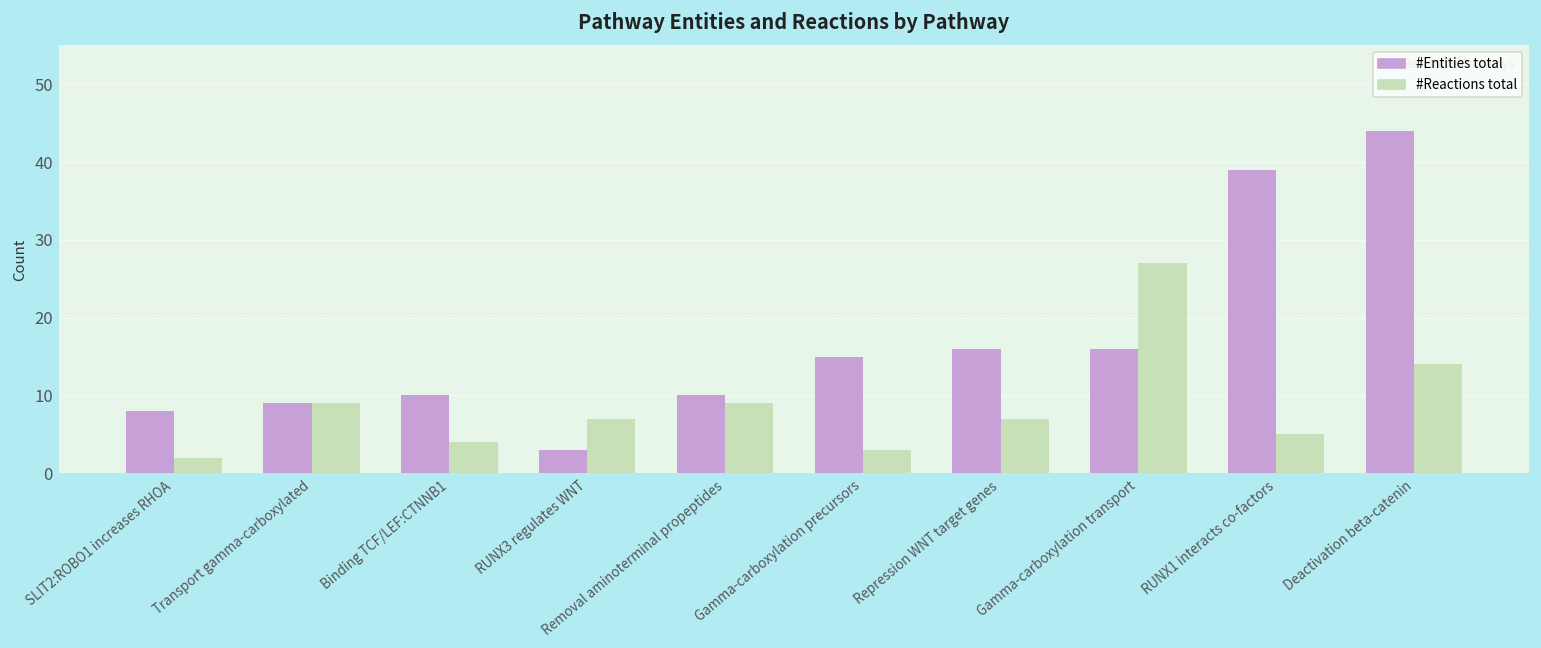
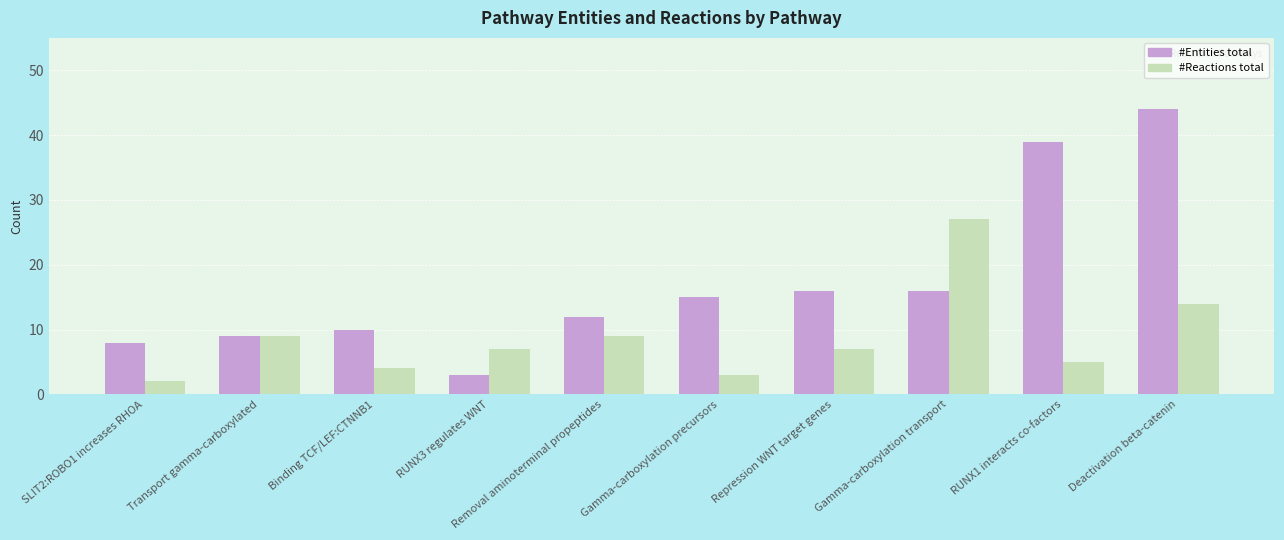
#Entities total, Removal aminoterminal propeptides: 10 -> 12
